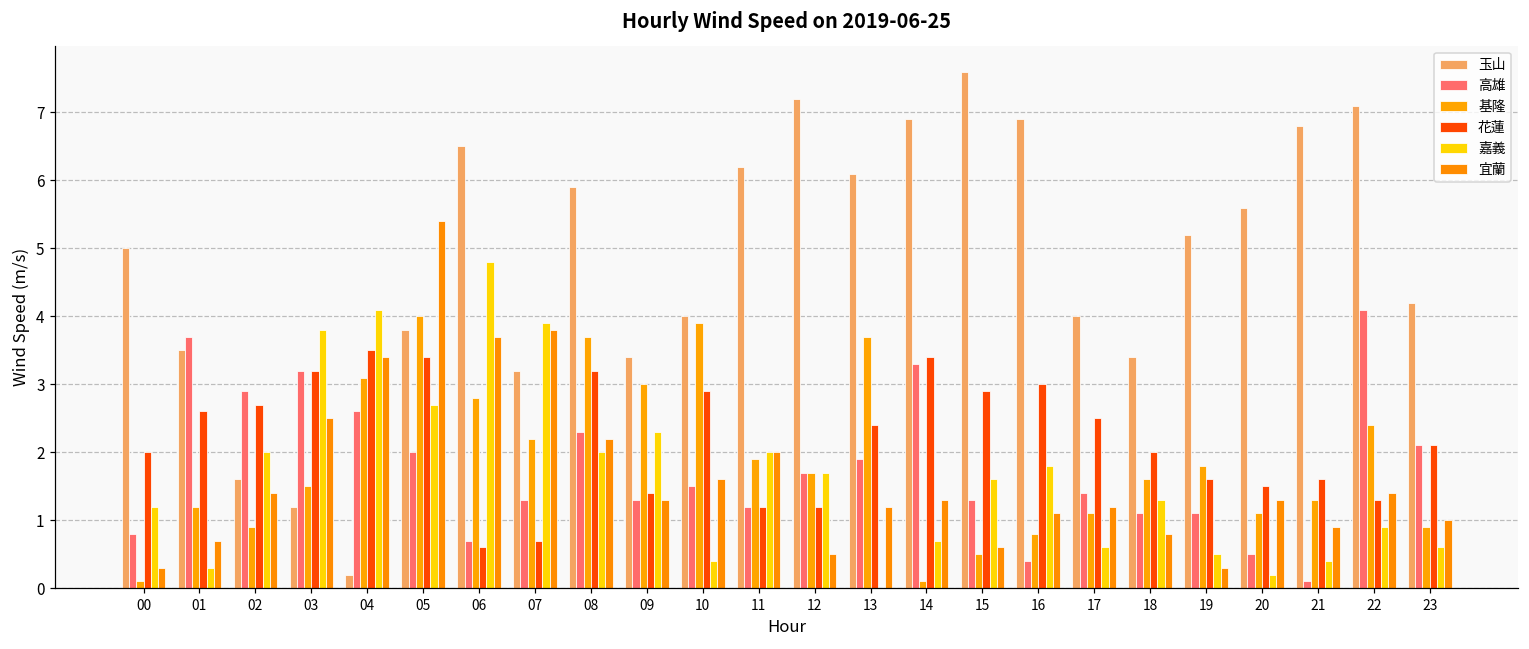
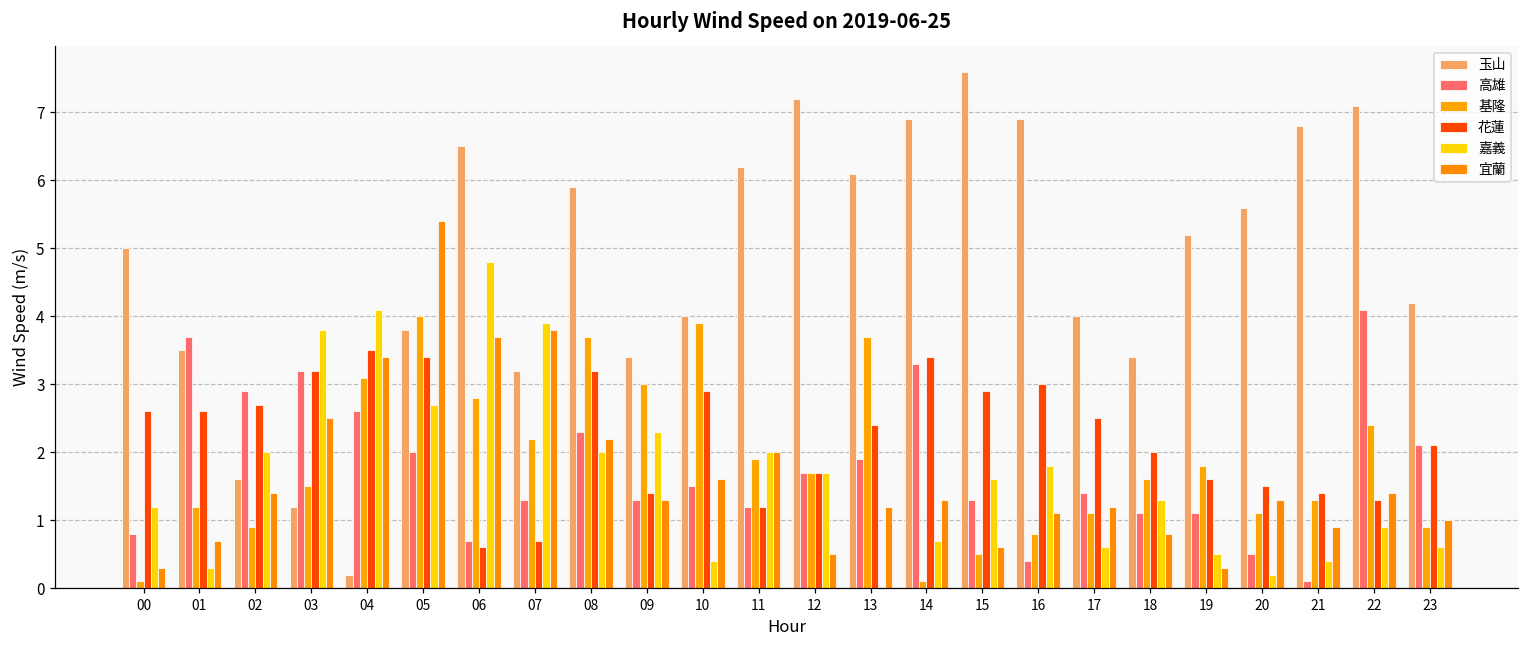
花蓮, 00: 2.0 -> 2.6
花蓮, 12: 1.2 -> 1.7
花蓮, 21: 1.6 -> 1.4
